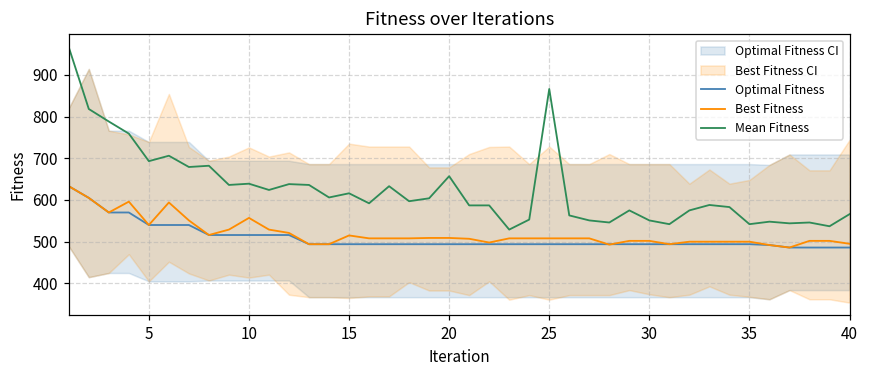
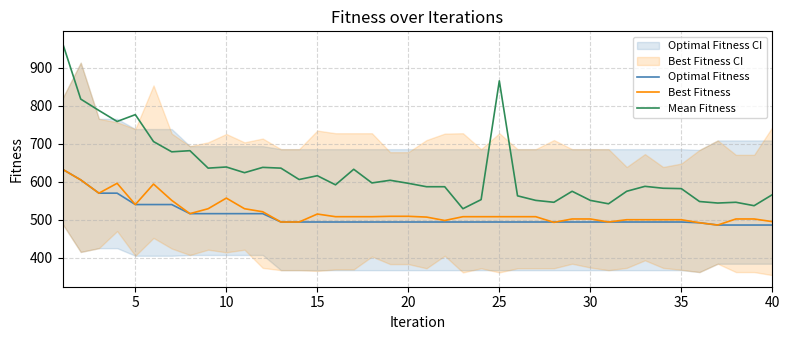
Mean Fitness, 5: 690 -> 780
Mean Fitness, 20: 660 -> 600
Mean Fitness, 35: 540 -> 580
